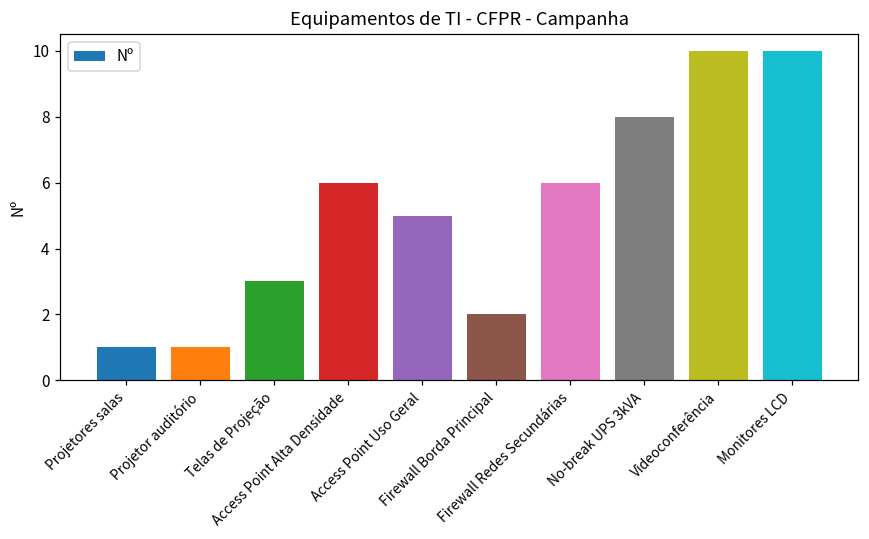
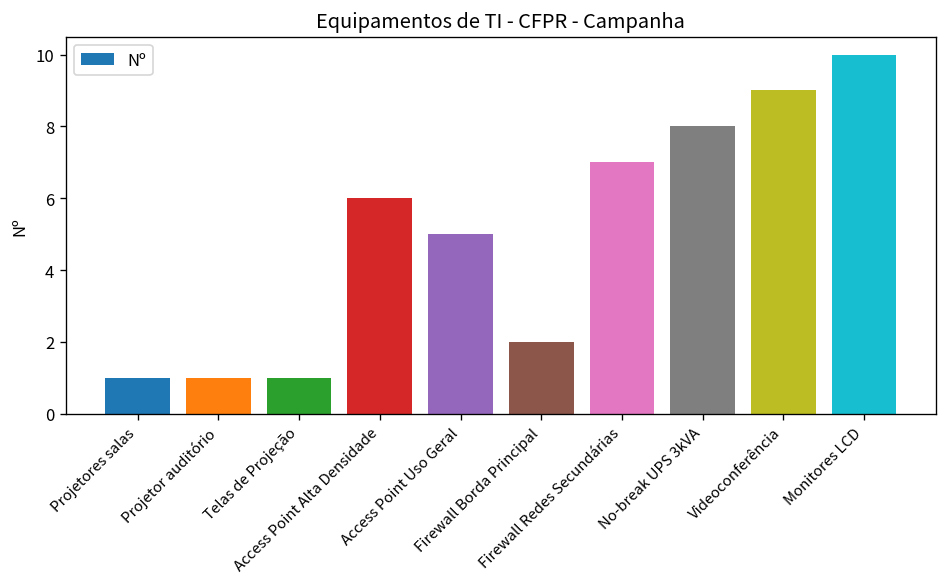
Telas de Projeção: 3 -> 1
Firewall Redes Secundárias: 6 -> 7
Videoconferência: 10 -> 9
